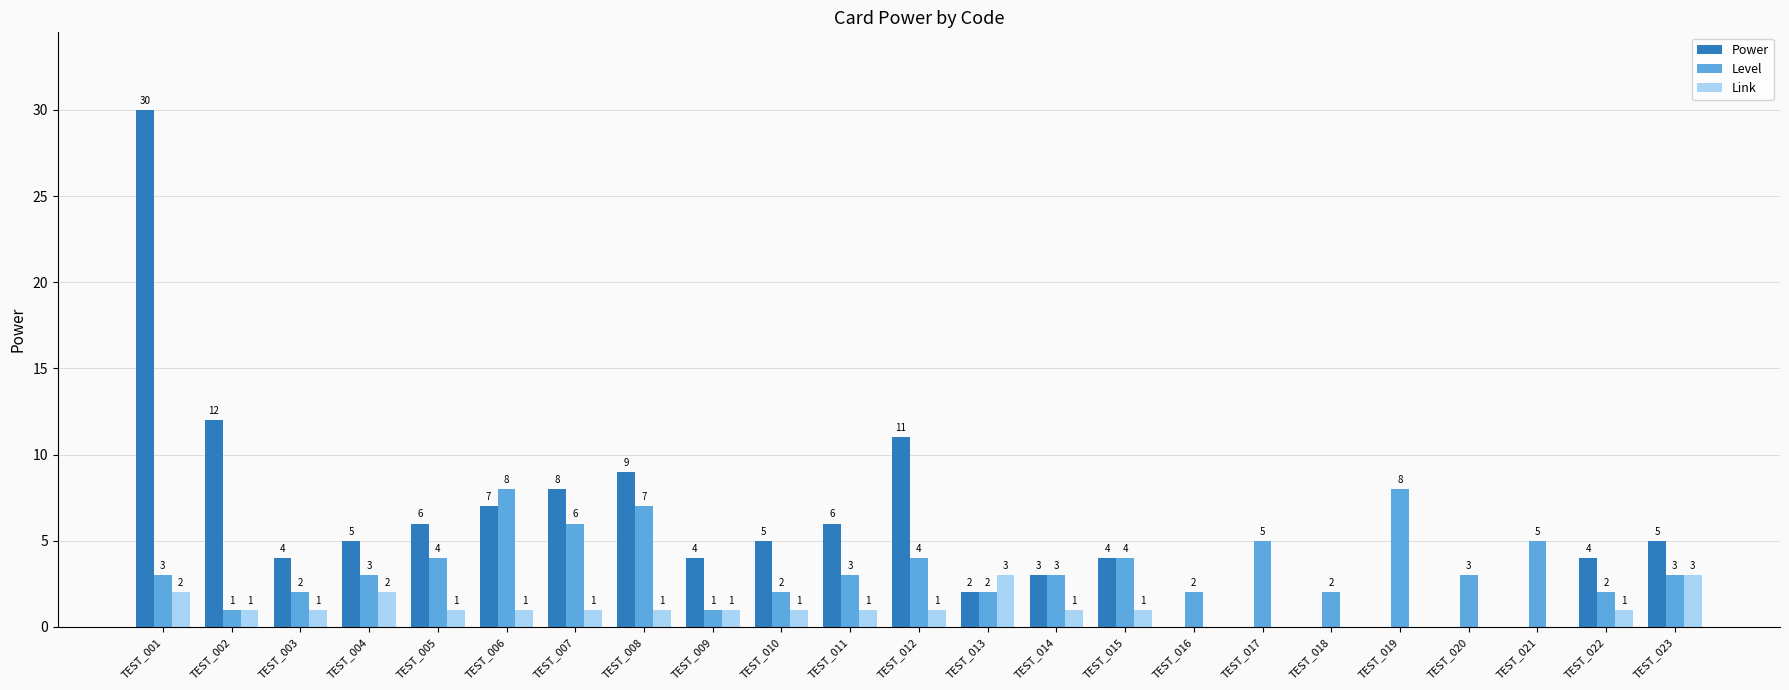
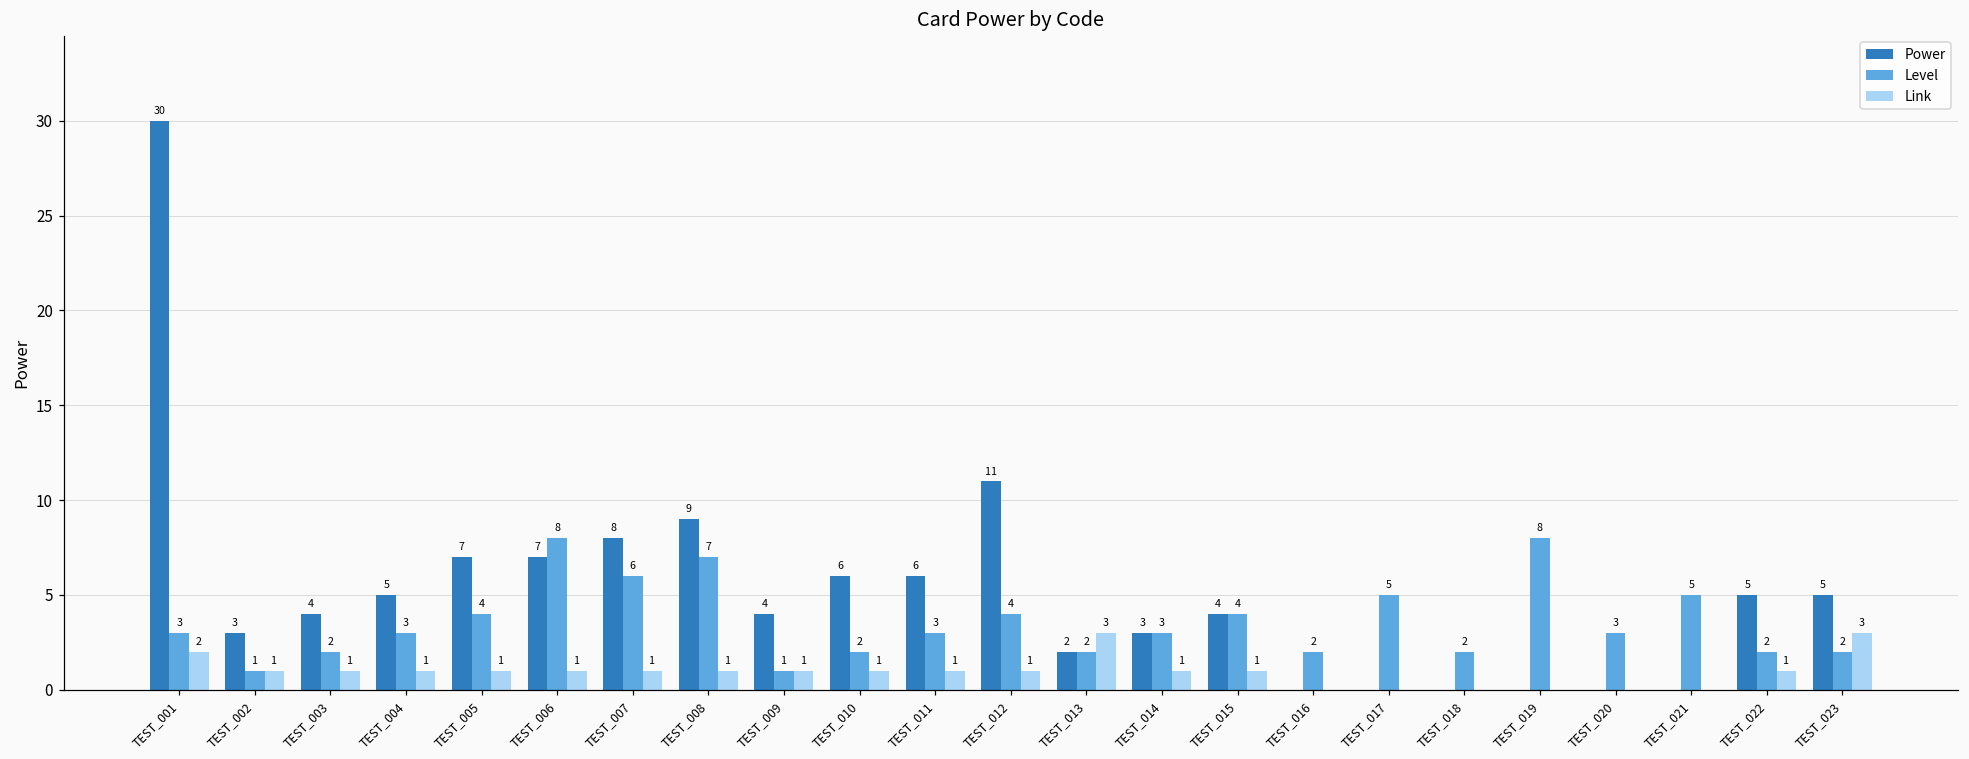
Power, TEST_002: 12 -> 3
Link, TEST_004: 2 -> 1
Power, TEST_005: 6 -> 7
Power, TEST_010: 5 -> 6
Power, TEST_022: 4 -> 5
Level, TEST_023: 3 -> 2
